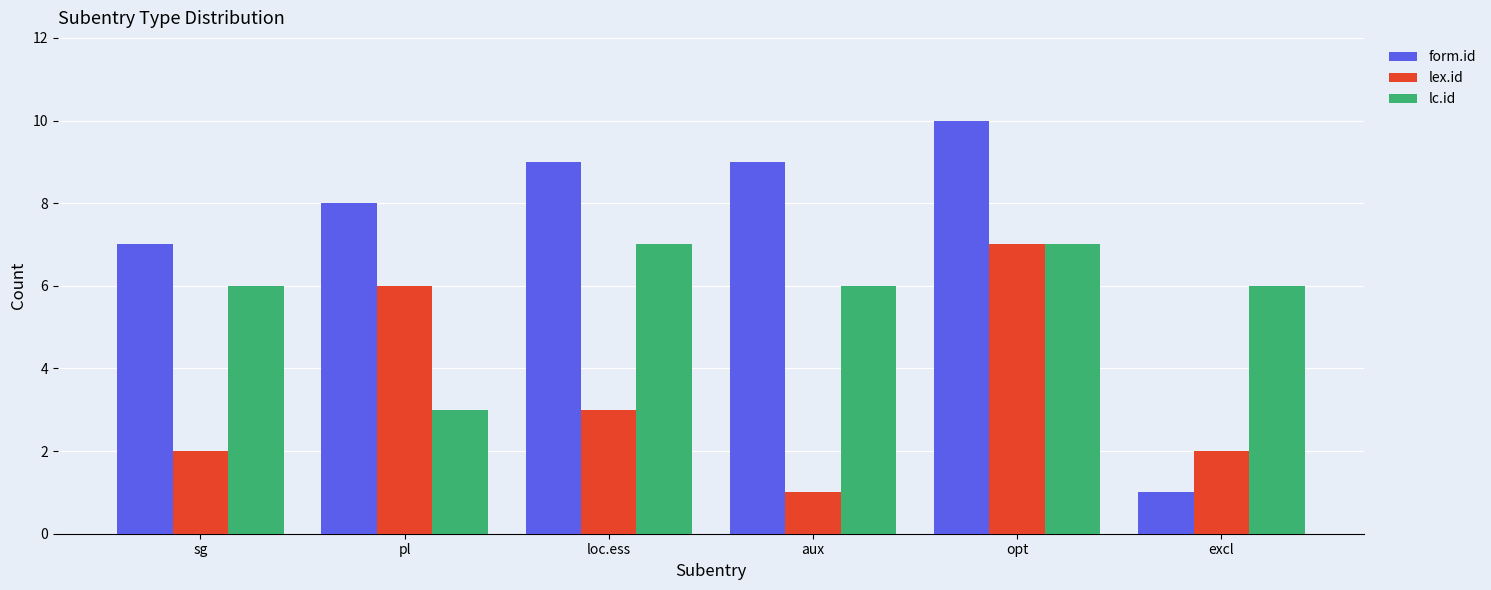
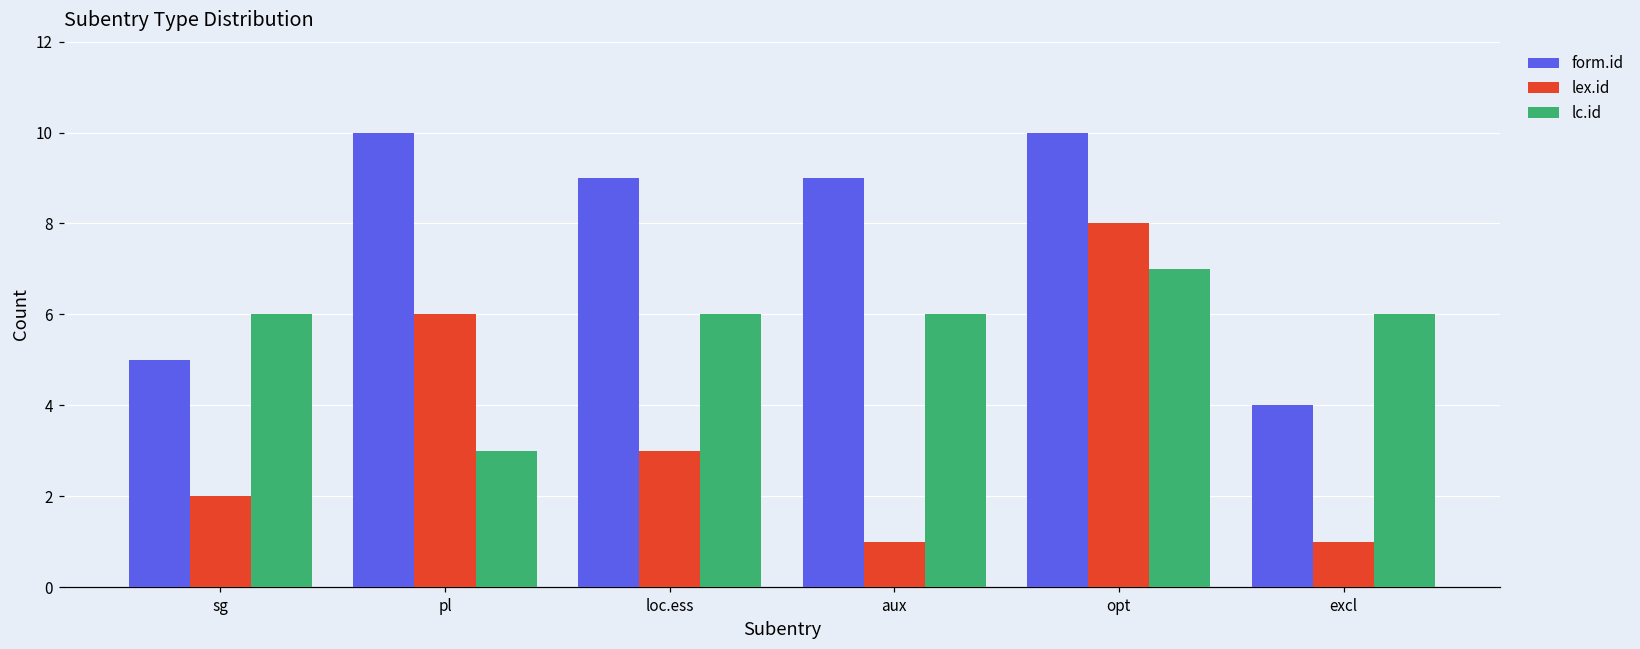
form.id, sg: 7 -> 5
form.id, pl: 8 -> 10
lc.id, loc.ess: 7 -> 6
lex.id, opt: 7 -> 8
form.id, excl: 1 -> 4
lex.id, excl: 2 -> 1
